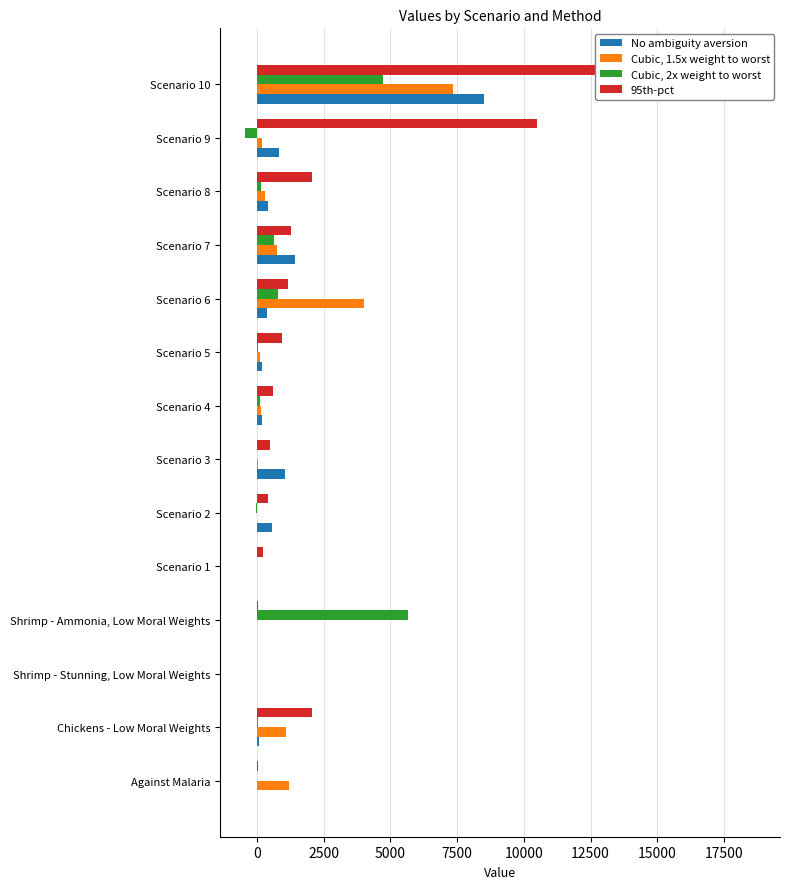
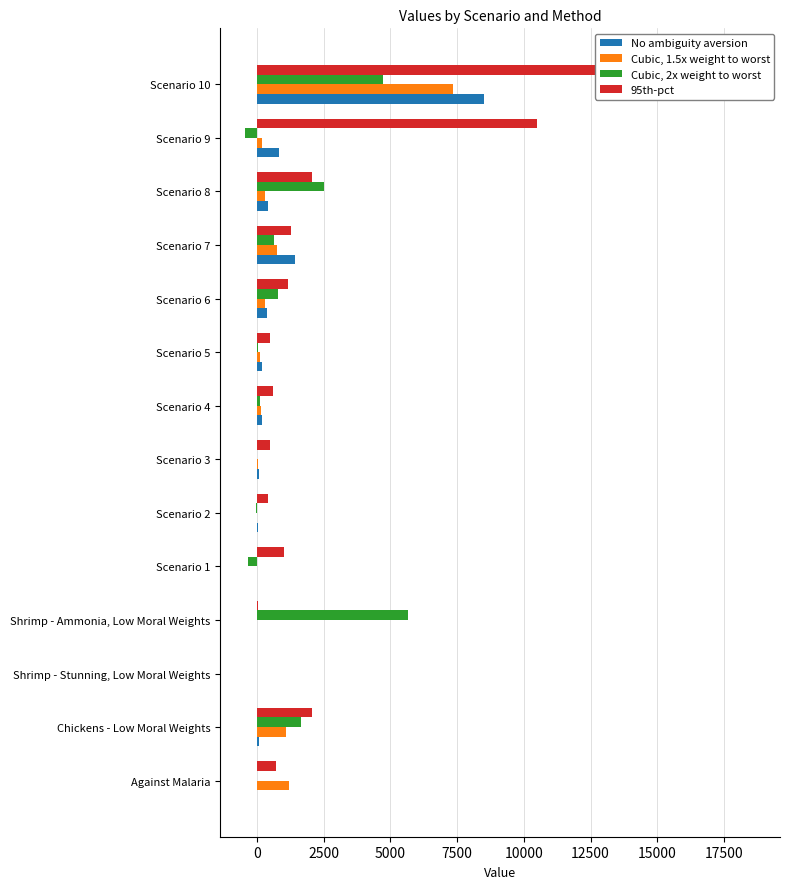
Cubic, 2x weight to worst, Scenario 8: 200 -> 2500
Cubic, 1.5x weight to worst, Scenario 6: 4000 -> 300
95th-pct, Scenario 5: 1000 -> 500
No ambiguity aversion, Scenario 3: 1100 -> 100
No ambiguity aversion, Scenario 2: 600 -> 0
95th-pct, Scenario 1: 200 -> 1000
Cubic, 2x weight to worst, Scenario 1: 0 -> -300
Cubic, 2x weight to worst, Chickens - Low Moral Weights: 0 -> 1700
95th-pct, Against Malaria: 0 -> 700
